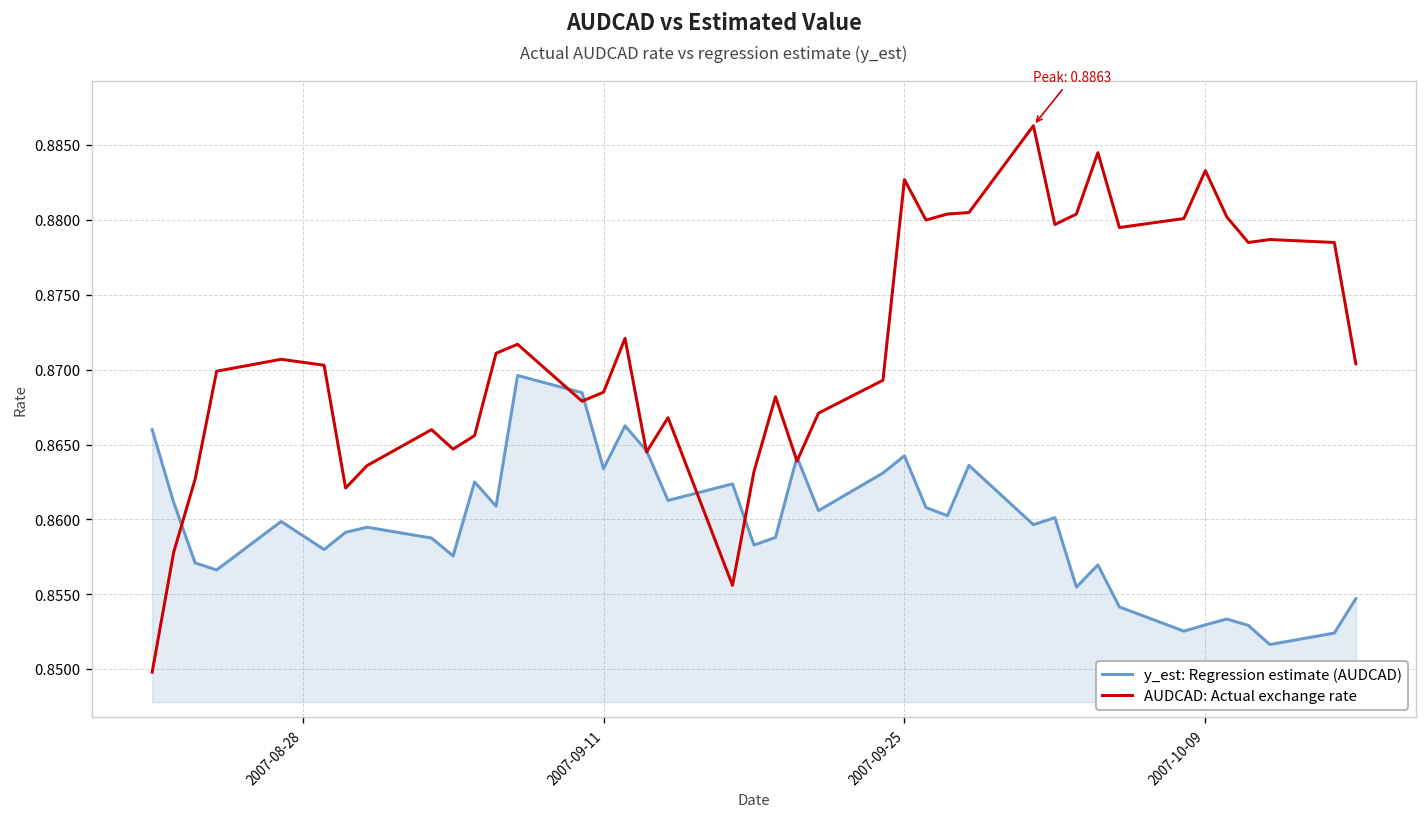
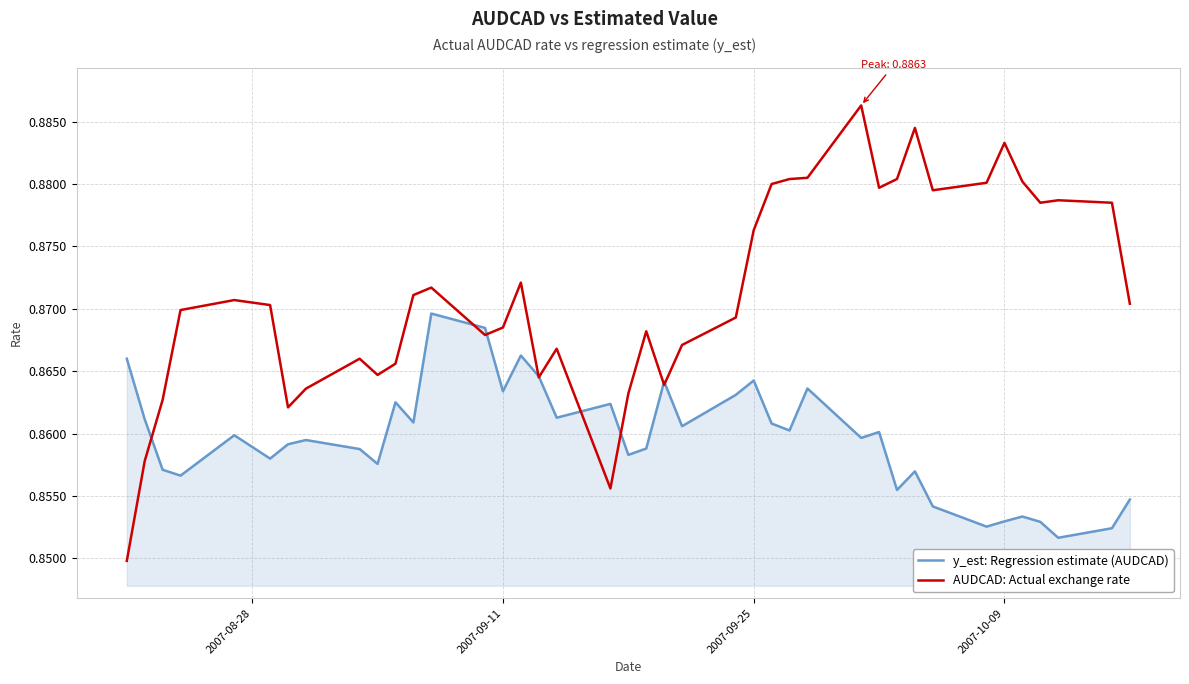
AUDCAD: Actual exchange rate, 2007-09-25: 0.8827 -> 0.8763
